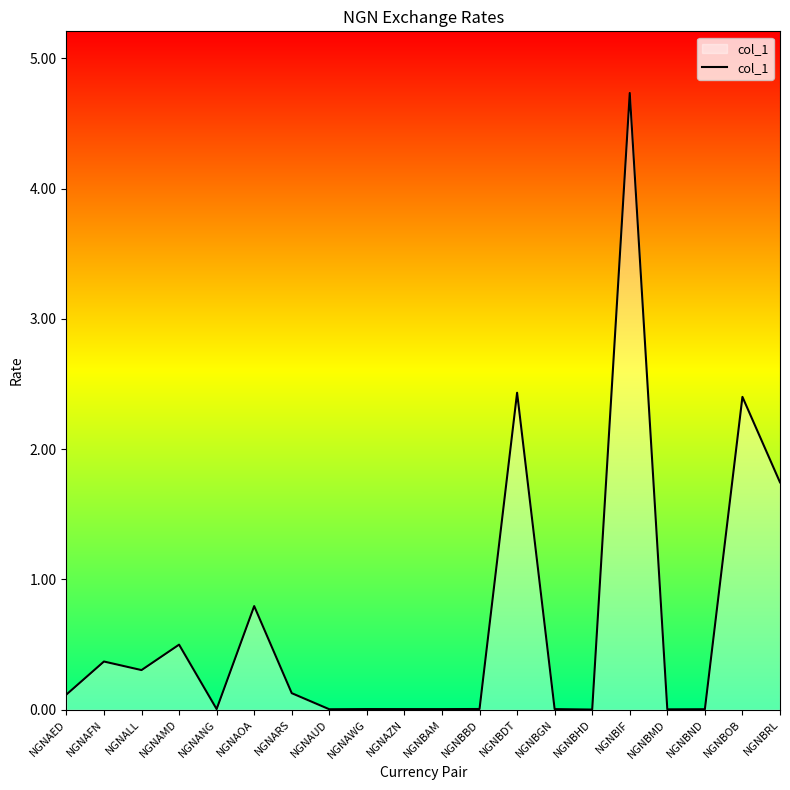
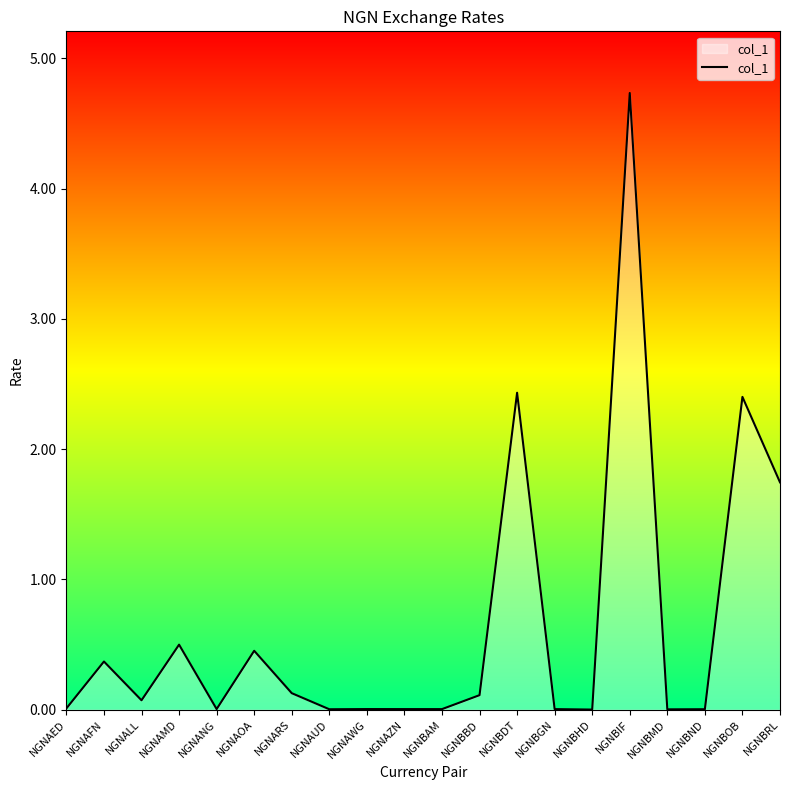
NGNAED: 0.12 -> 0.01
NGNALL: 0.30 -> 0.07
NGNAOA: 0.80 -> 0.45
NGNBBD: 0.01 -> 0.11
